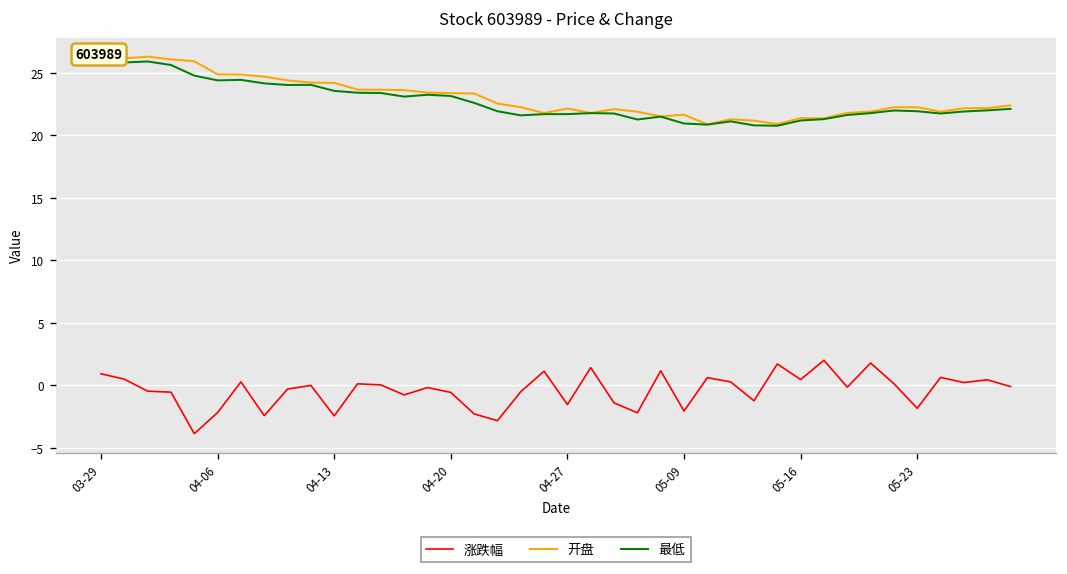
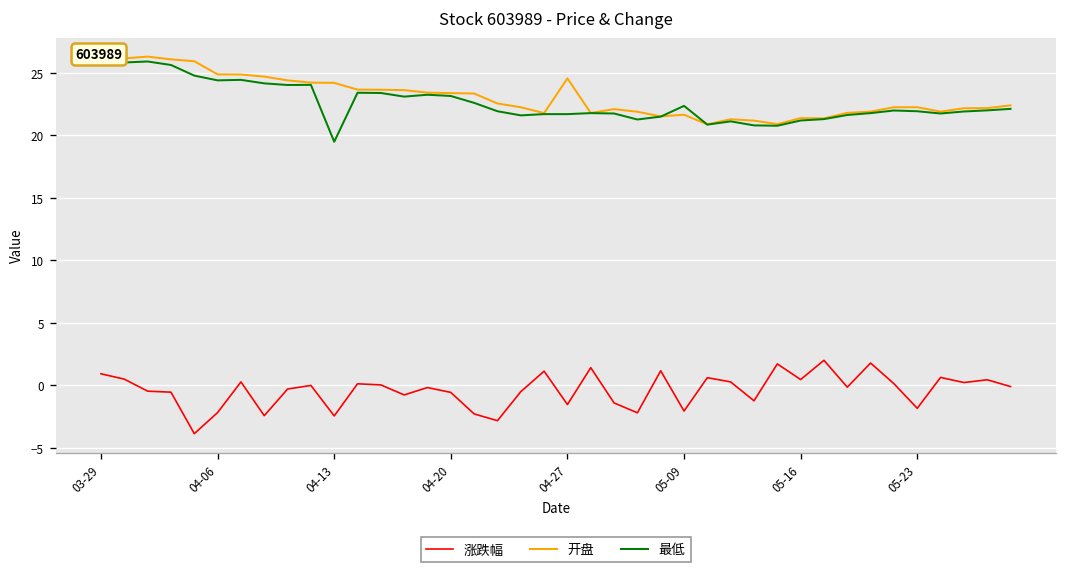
最低, 04-13: 23.6 -> 19.5
开盘, 04-27: 22.2 -> 24.6
最低, 05-09: 21.0 -> 22.4
